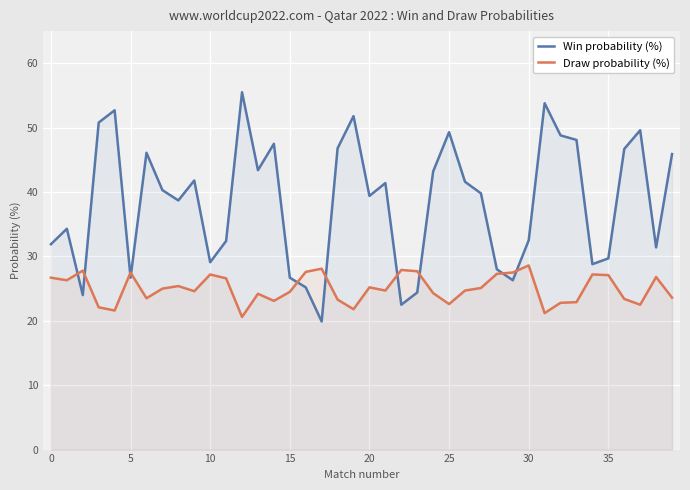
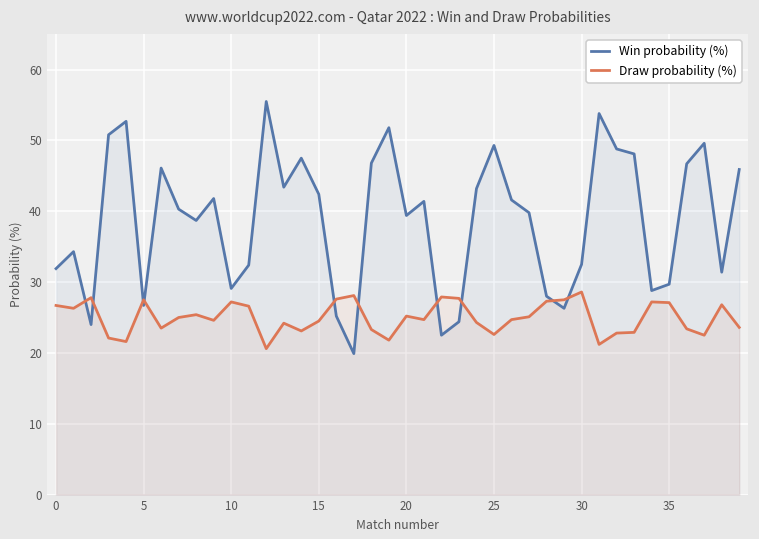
Win probability (%), 15: 27 -> 42
